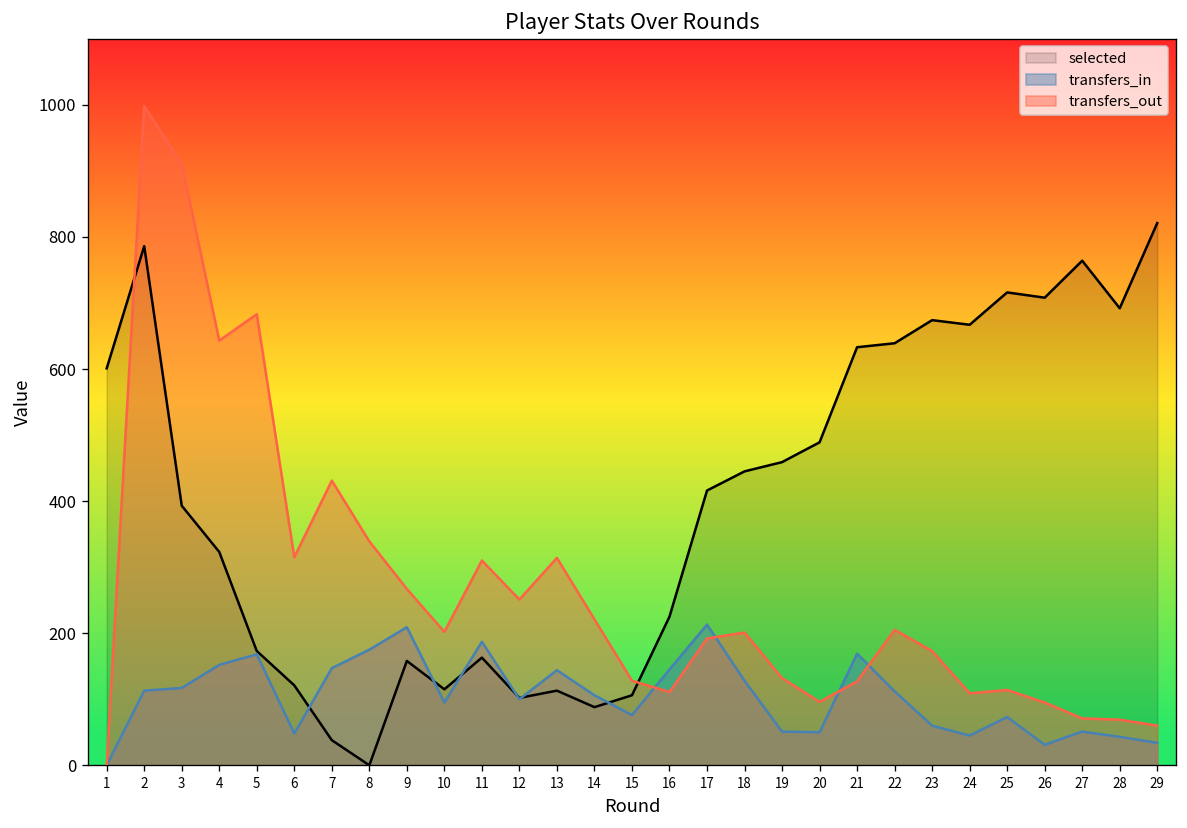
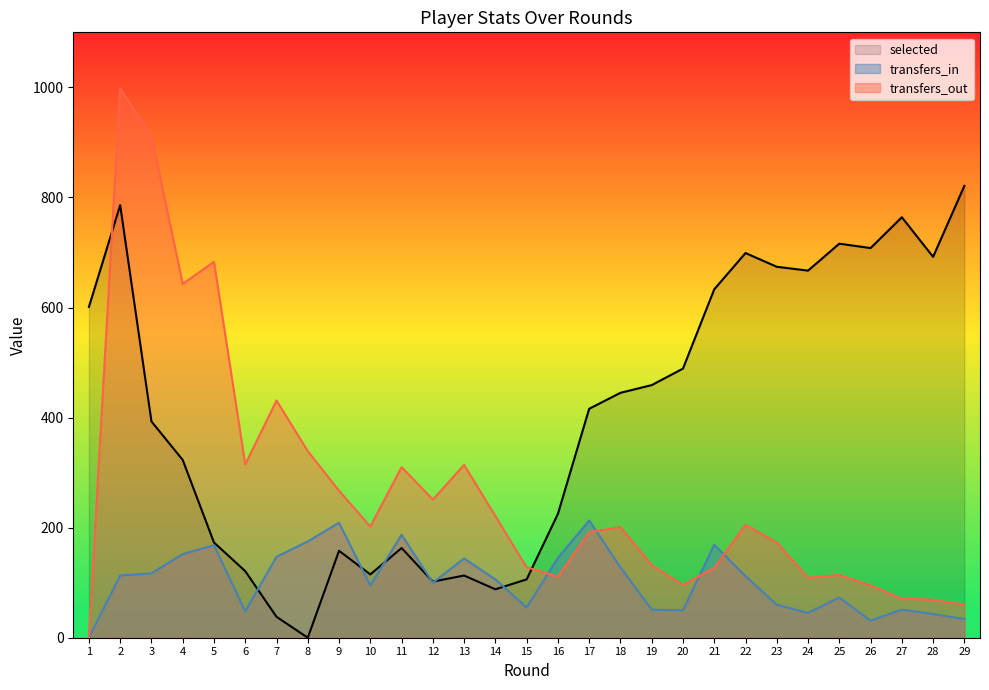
transfers_in, 15: 80 -> 60
selected, 22: 640 -> 700
